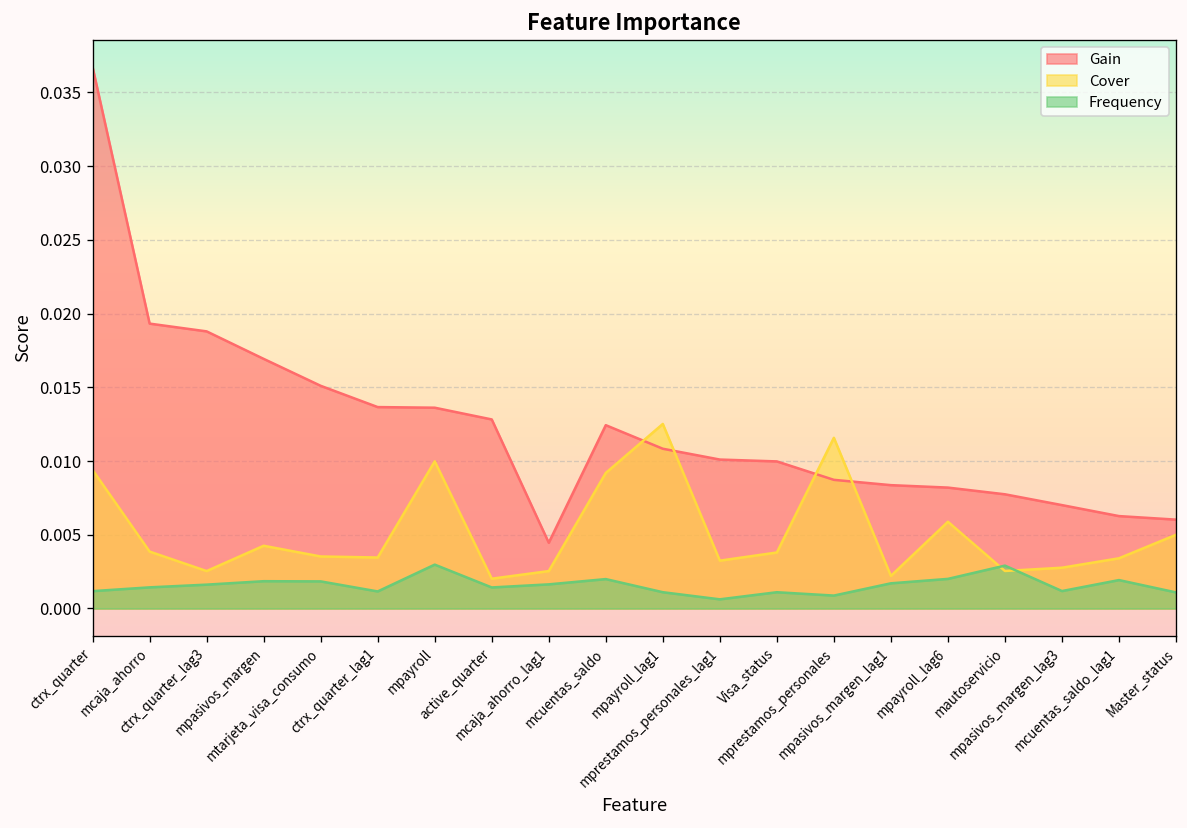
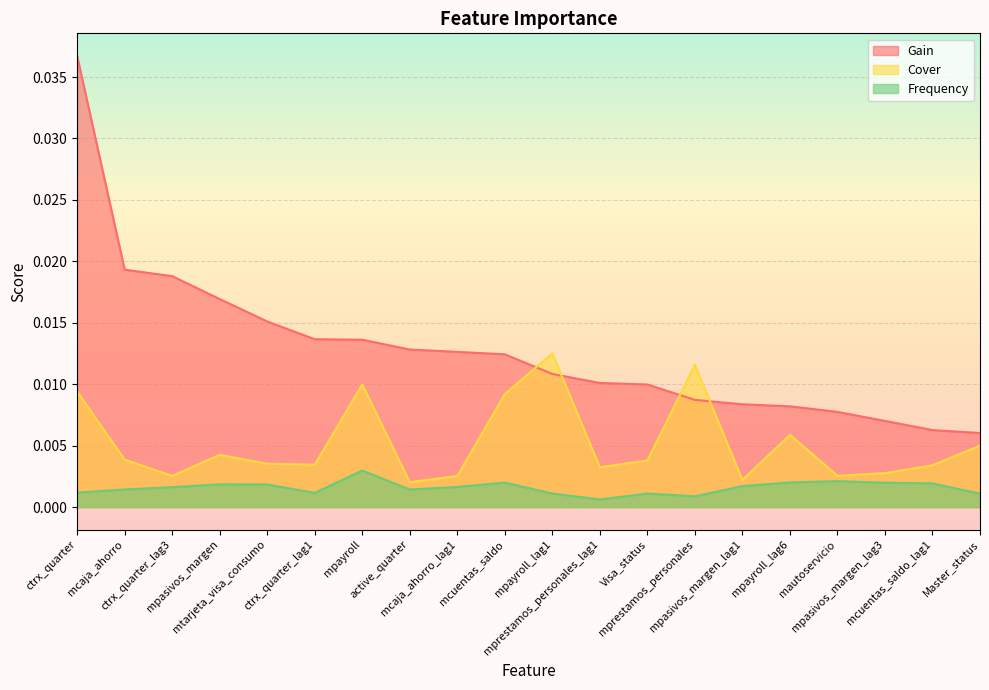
Gain, mcaja_ahorro_lag1: 0.0045 -> 0.0126
Frequency, mautoservicio: 0.0029 -> 0.0021
Frequency, mpasivos_margen_lag3: 0.0012 -> 0.0020
